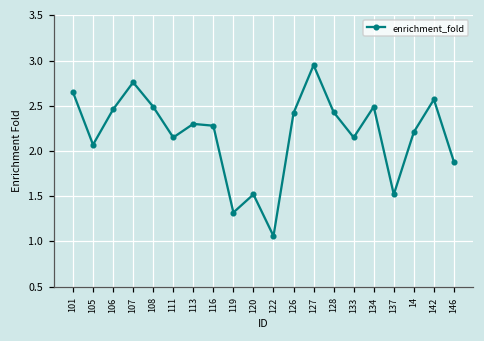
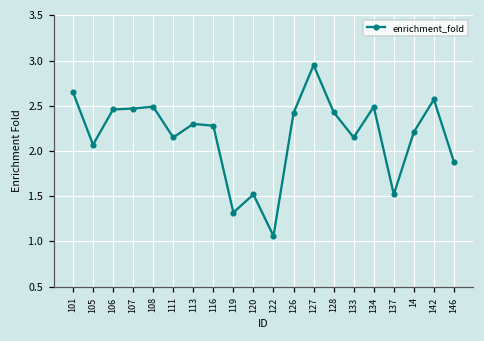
107: 2.8 -> 2.5
